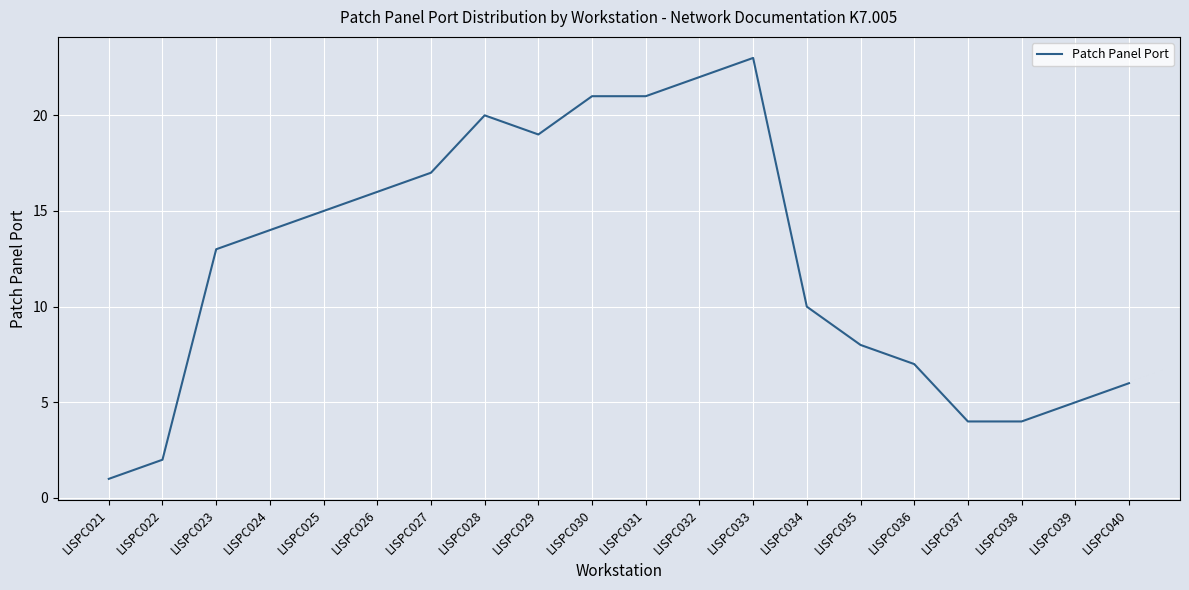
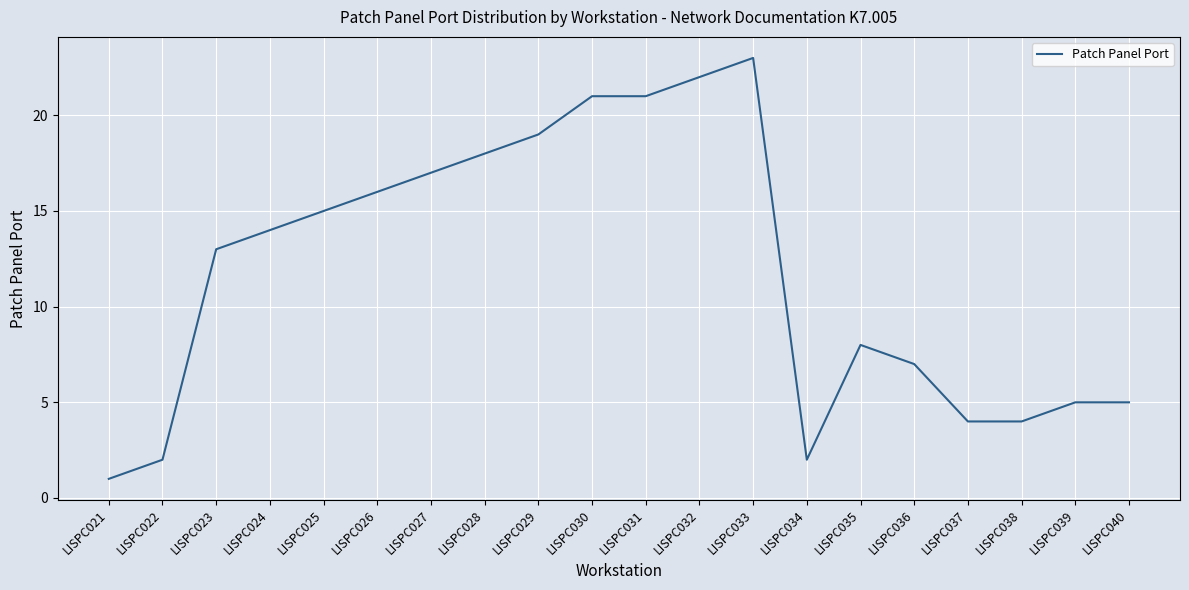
LISPC028: 20 -> 18
LISPC034: 10 -> 2
LISPC040: 6 -> 5
